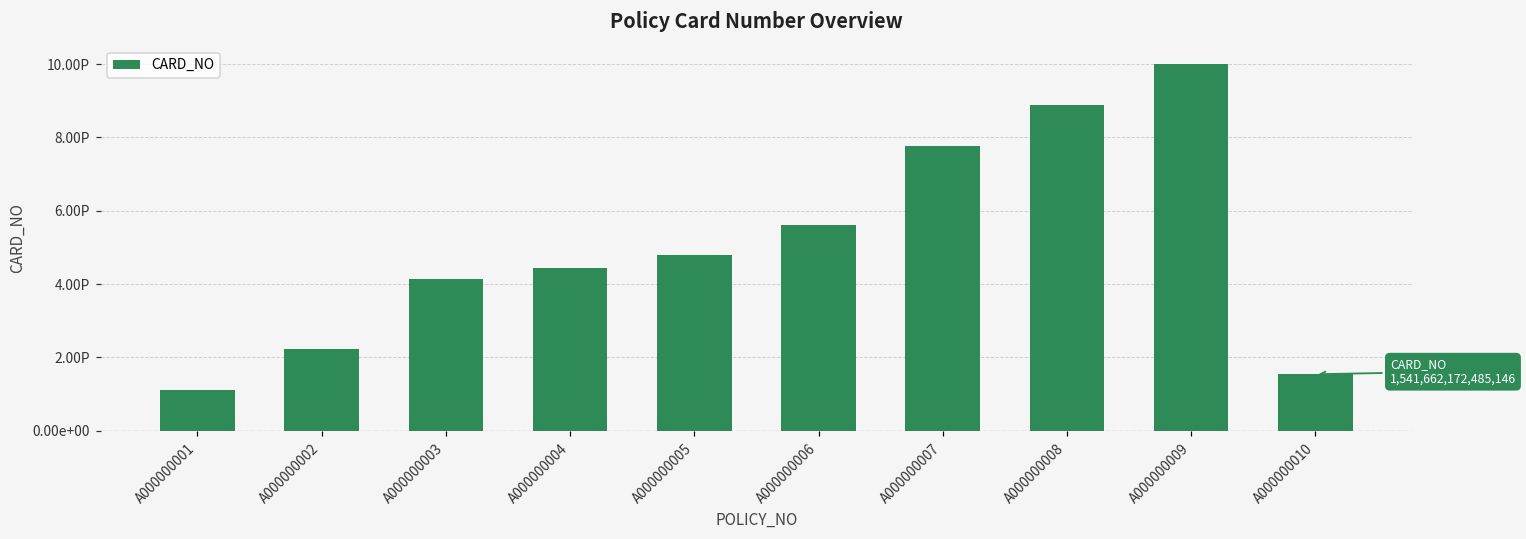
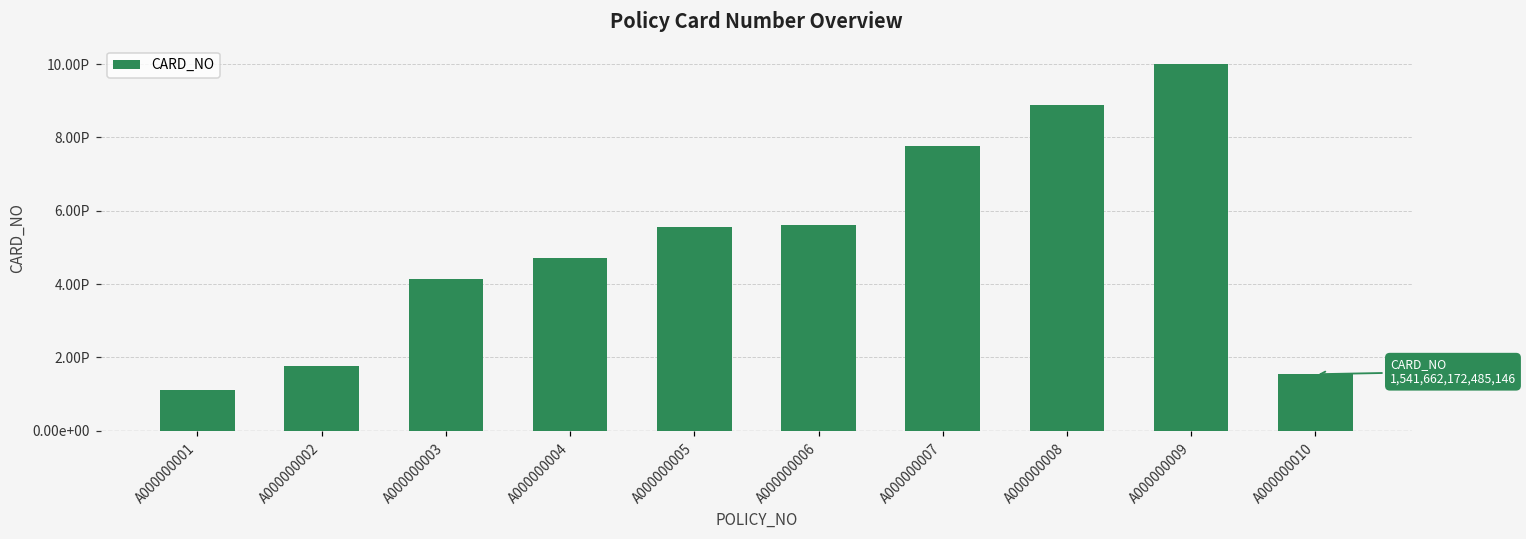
A000000002: 2.2P -> 1.8P
A000000004: 4.4P -> 4.7P
A000000005: 4.8P -> 5.6P
